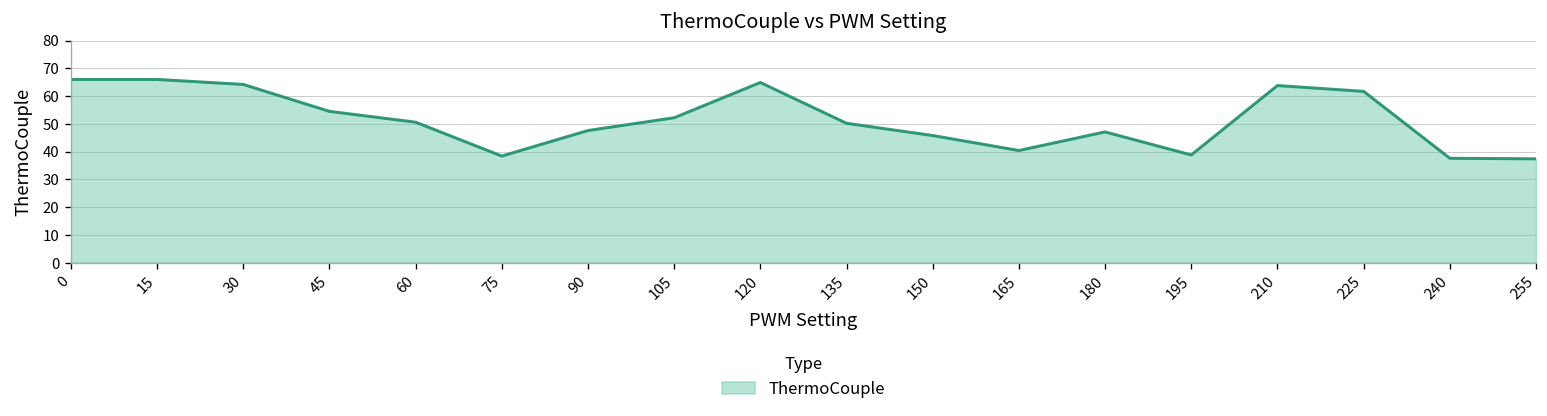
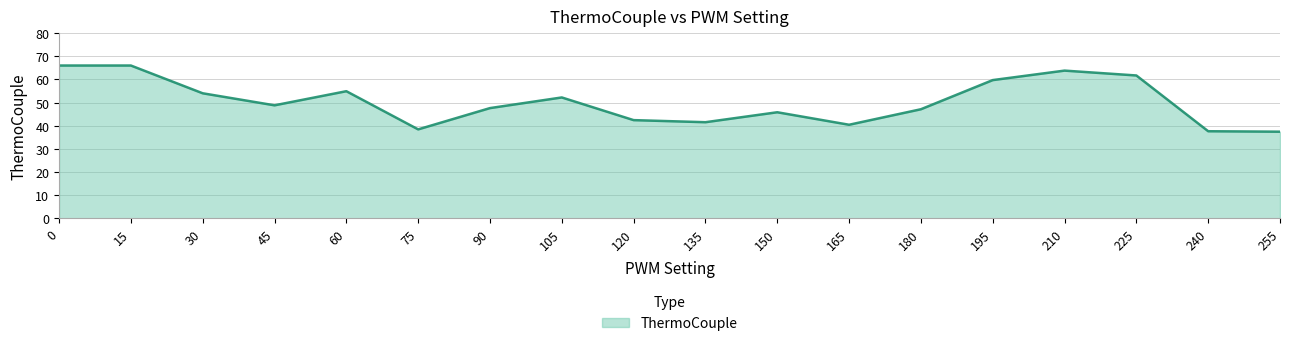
30: 64 -> 54
45: 55 -> 49
60: 51 -> 55
120: 65 -> 42
135: 50 -> 42
195: 39 -> 60
